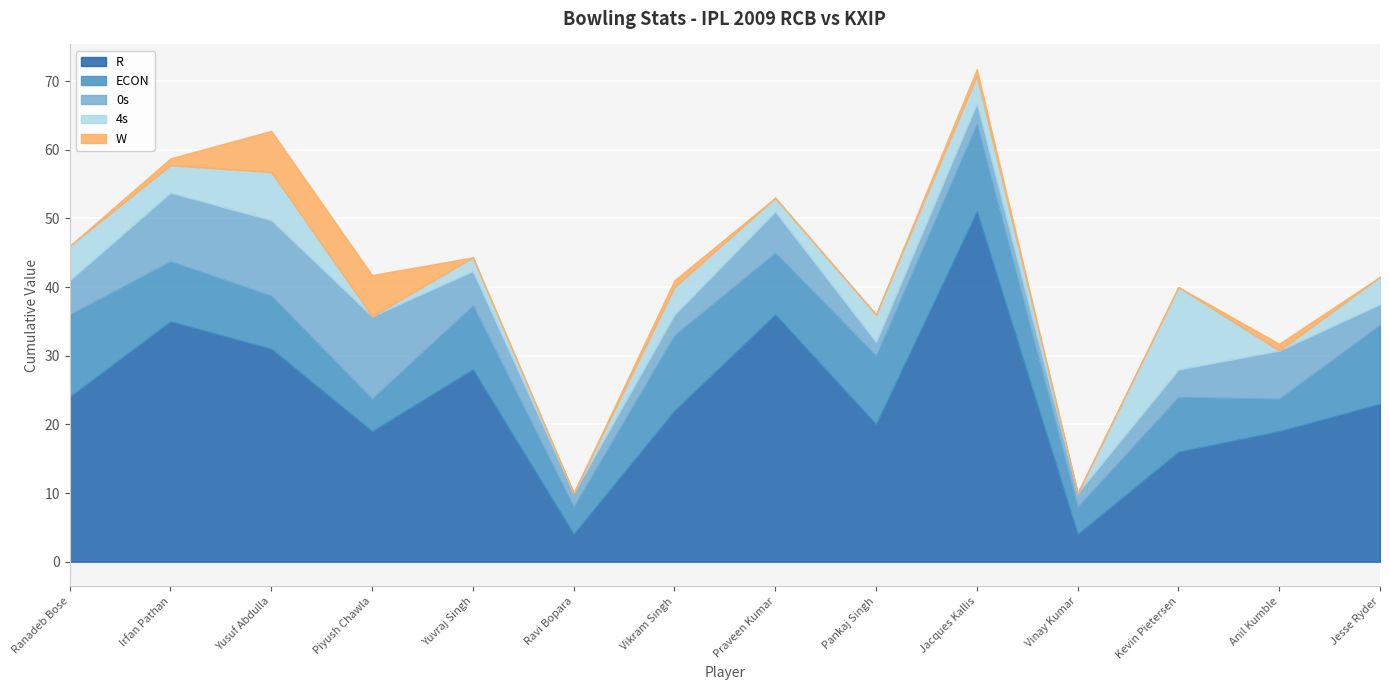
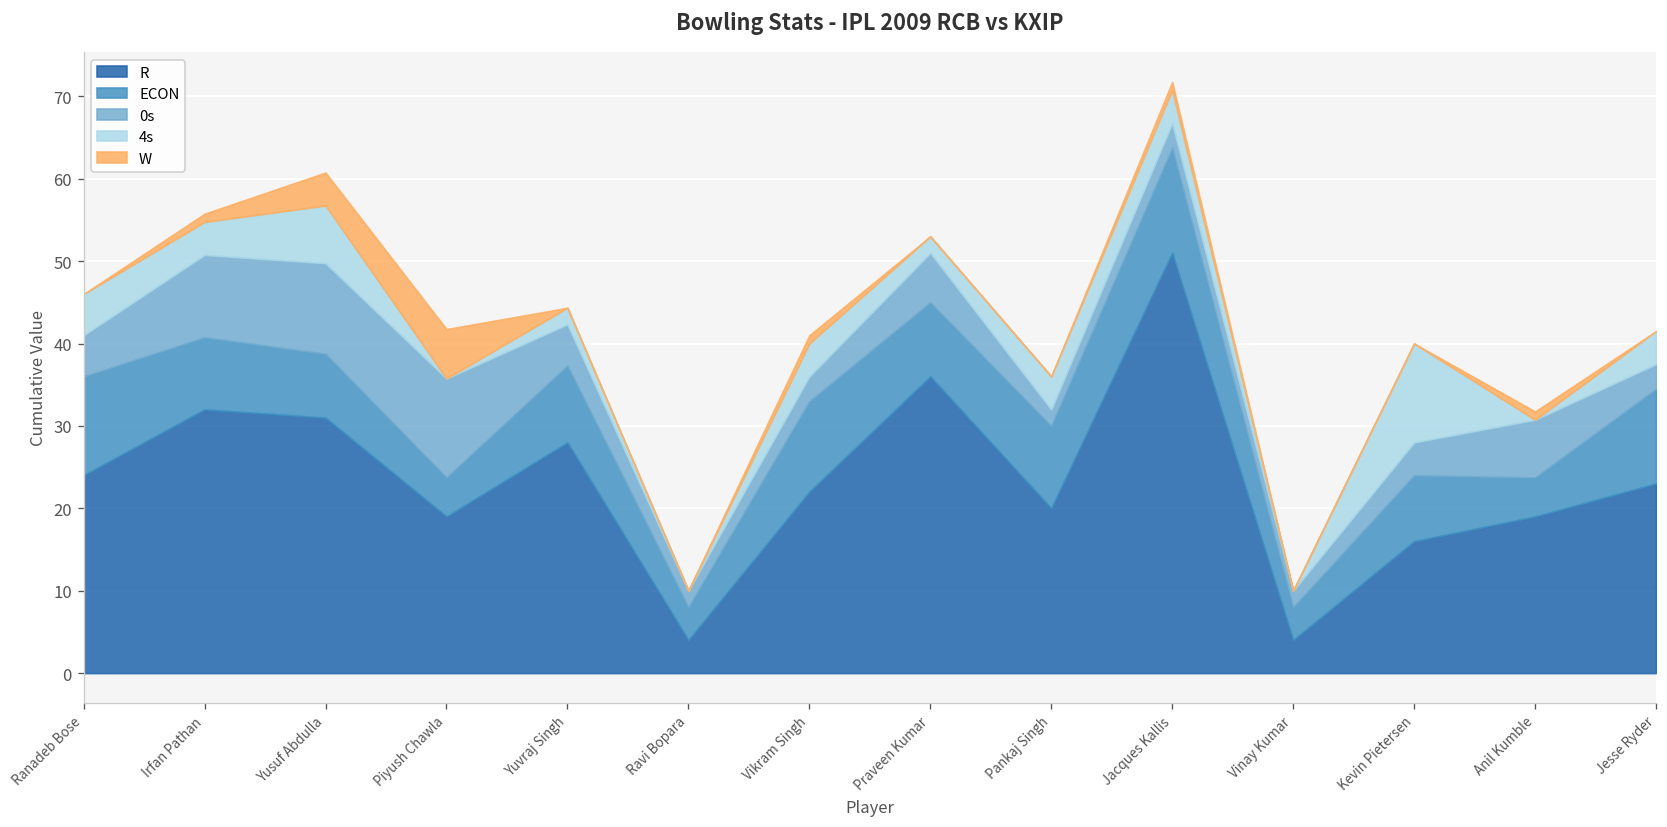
R, Irfan Pathan: 35 -> 32
W, Yusuf Abdulla: 6 -> 4
